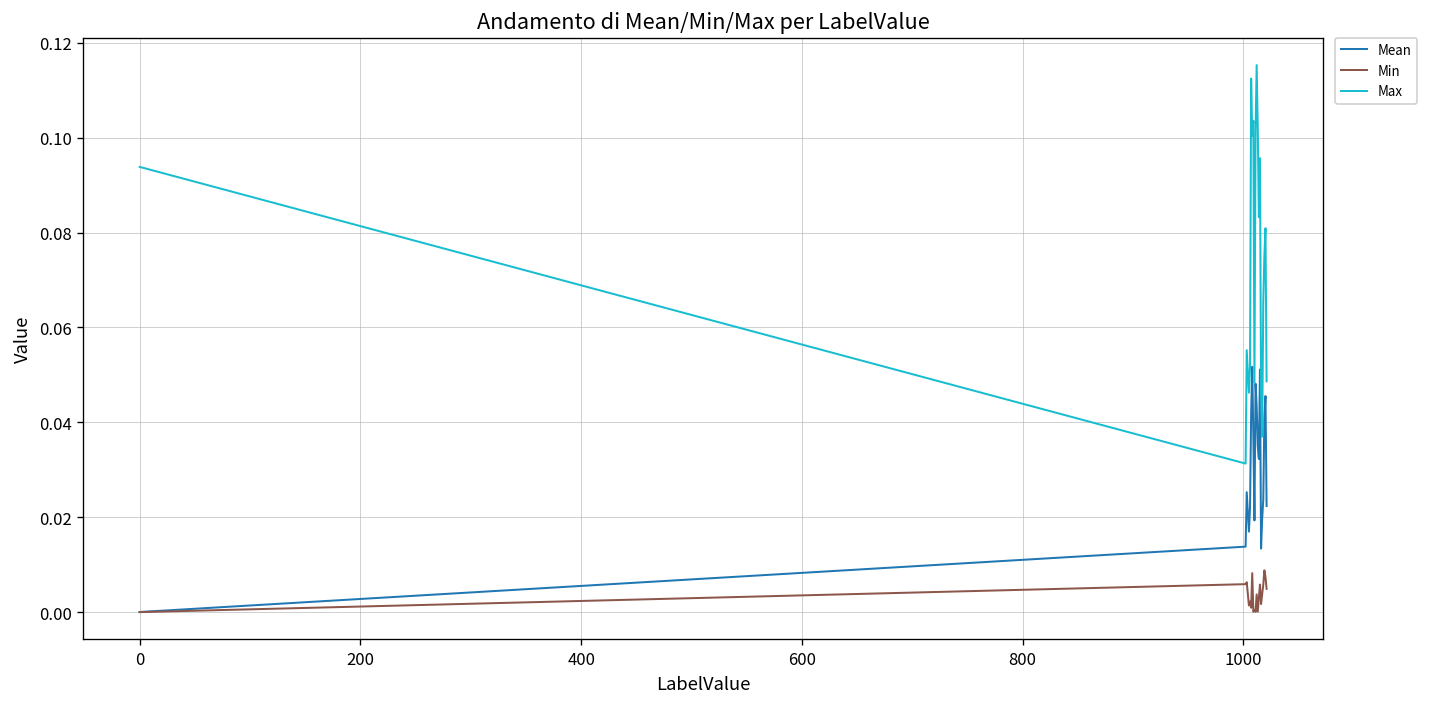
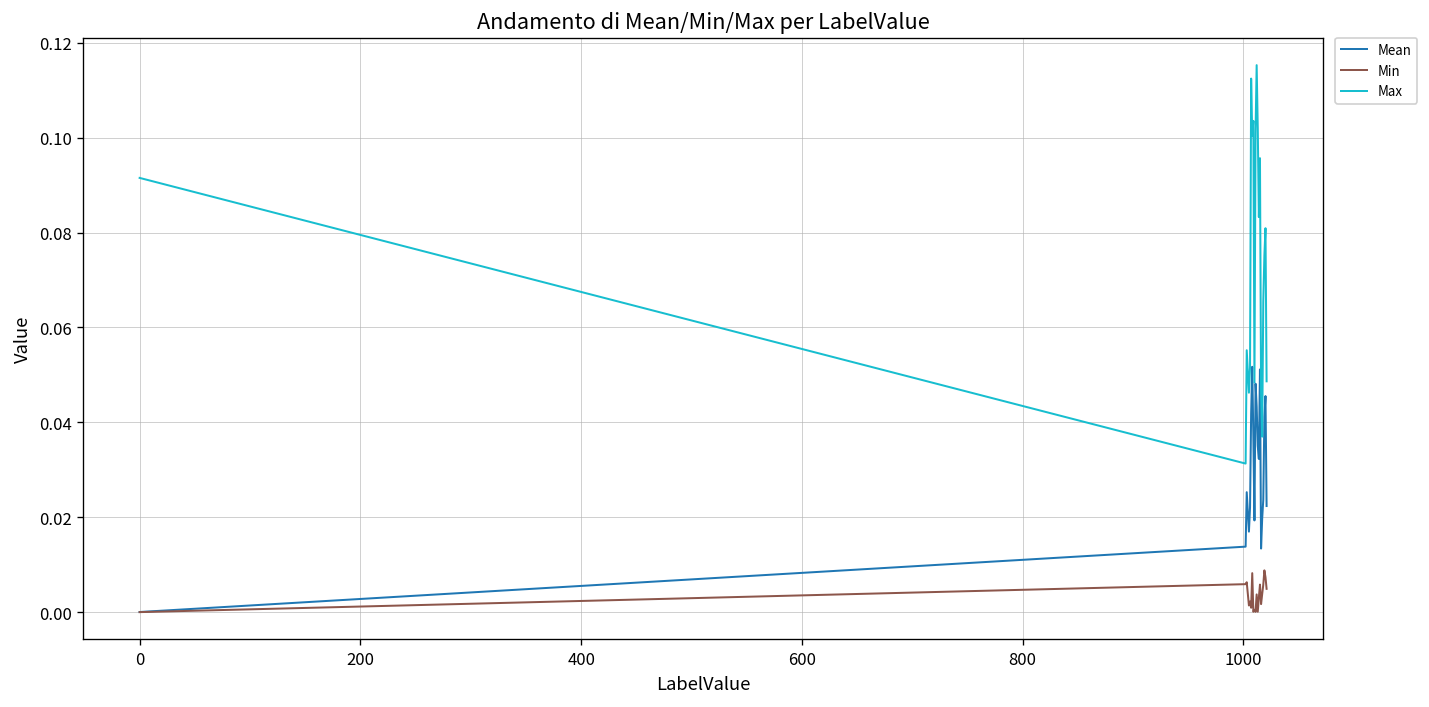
Max, 0: 0.094 -> 0.092
